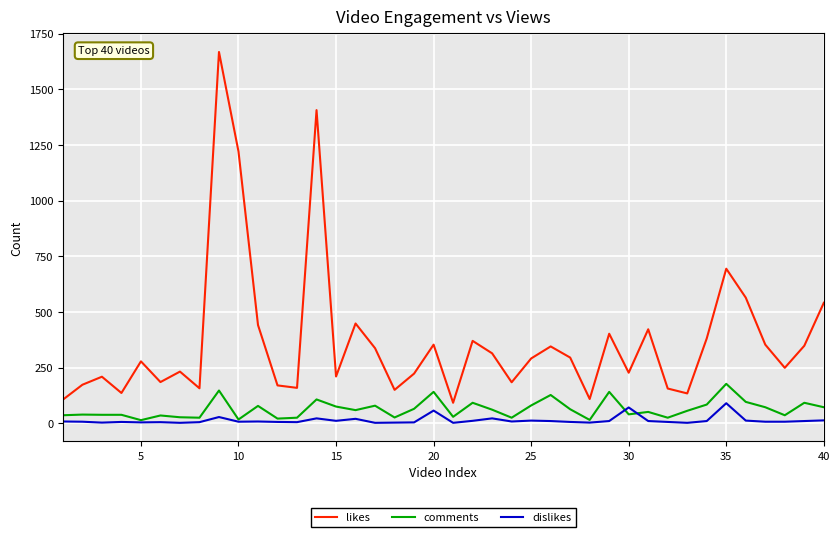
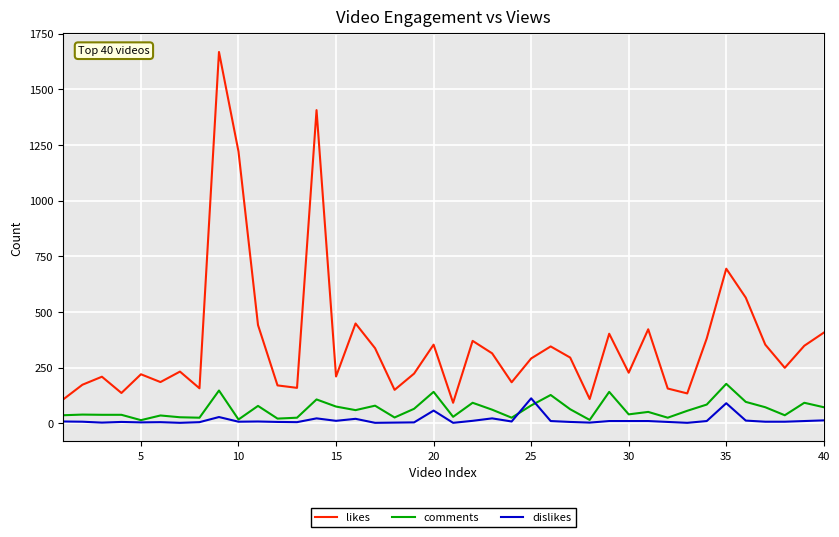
likes, 5: 280 -> 220
dislikes, 25: 10 -> 110
dislikes, 30: 70 -> 10
likes, 40: 540 -> 410
